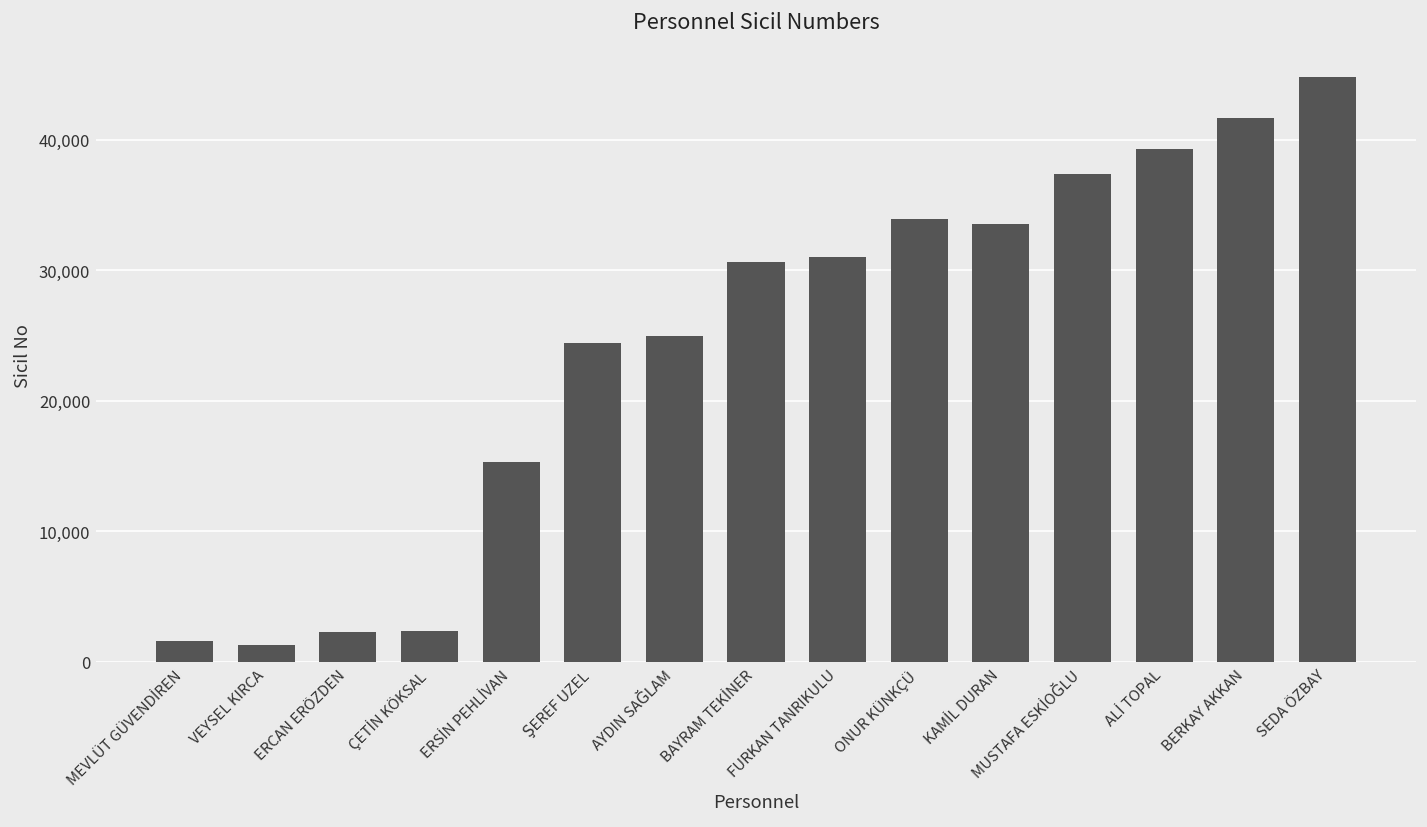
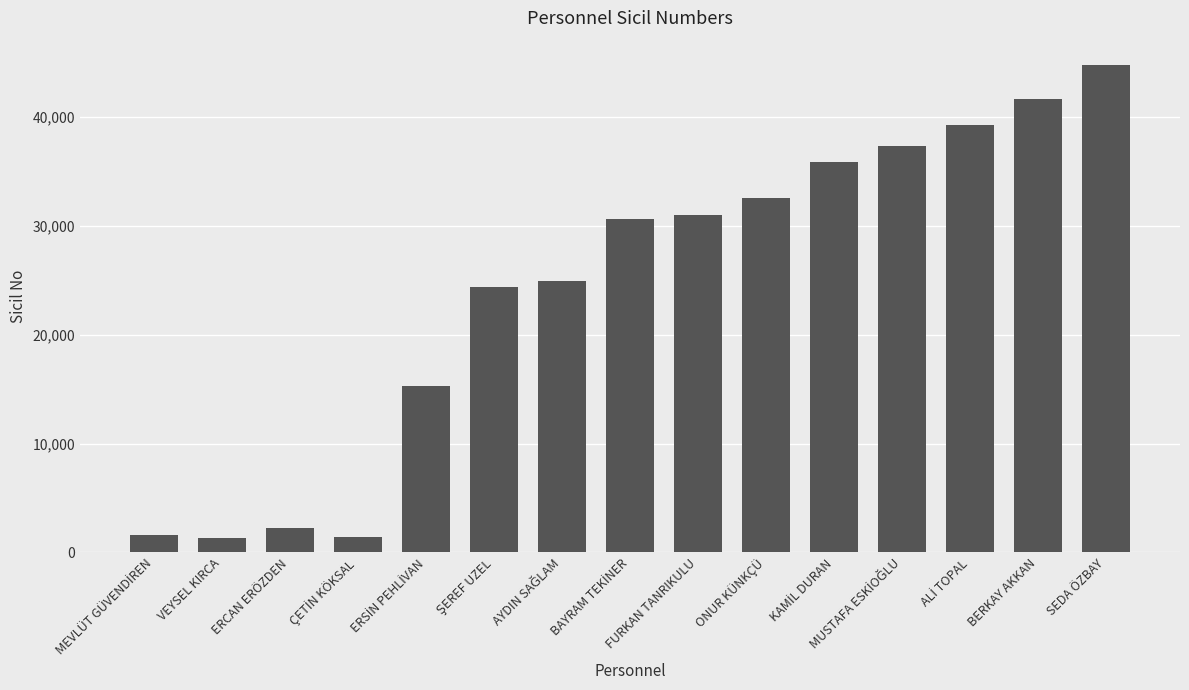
ÇETİN KÖKSAL: 2,400 -> 1,400
ONUR KÜNKÇÜ: 33,900 -> 32,600
KAMİL DURAN: 33,500 -> 35,900
